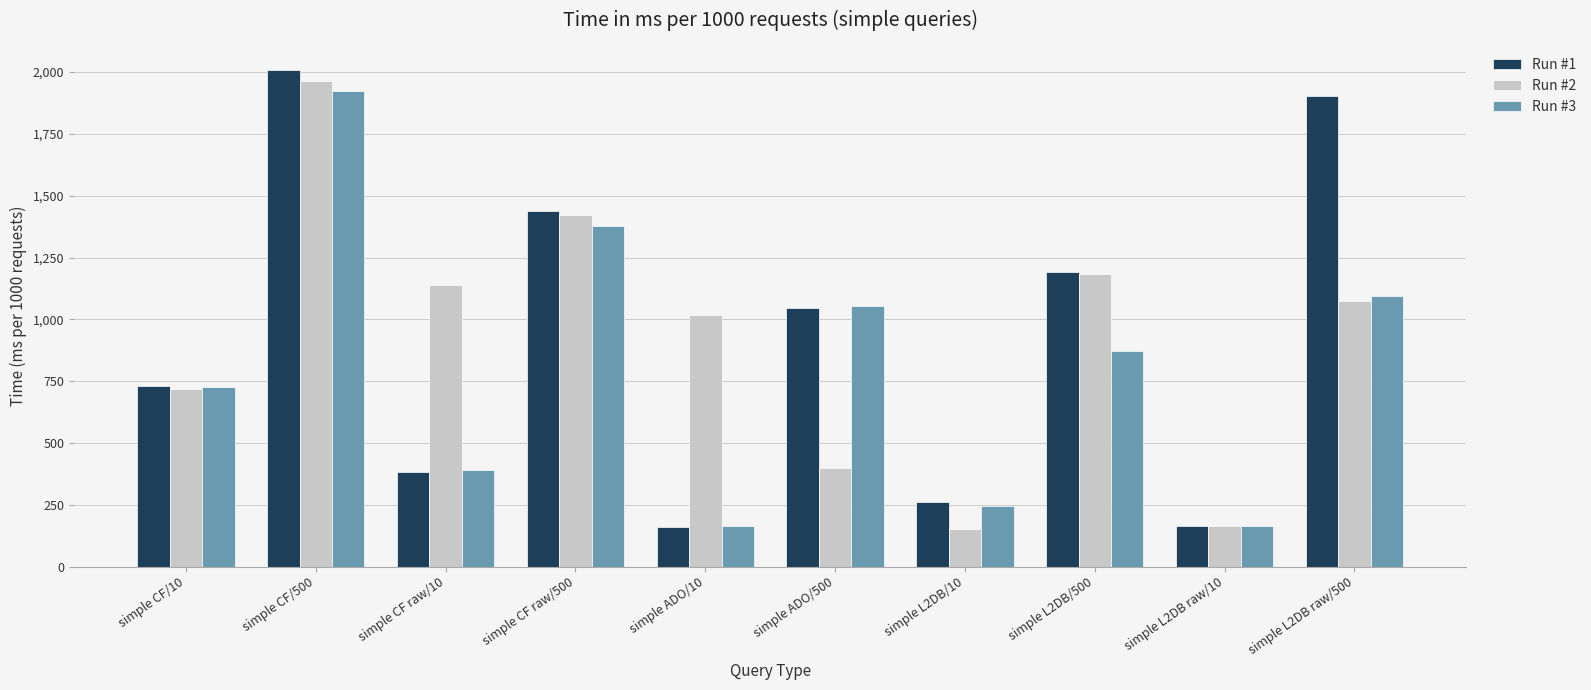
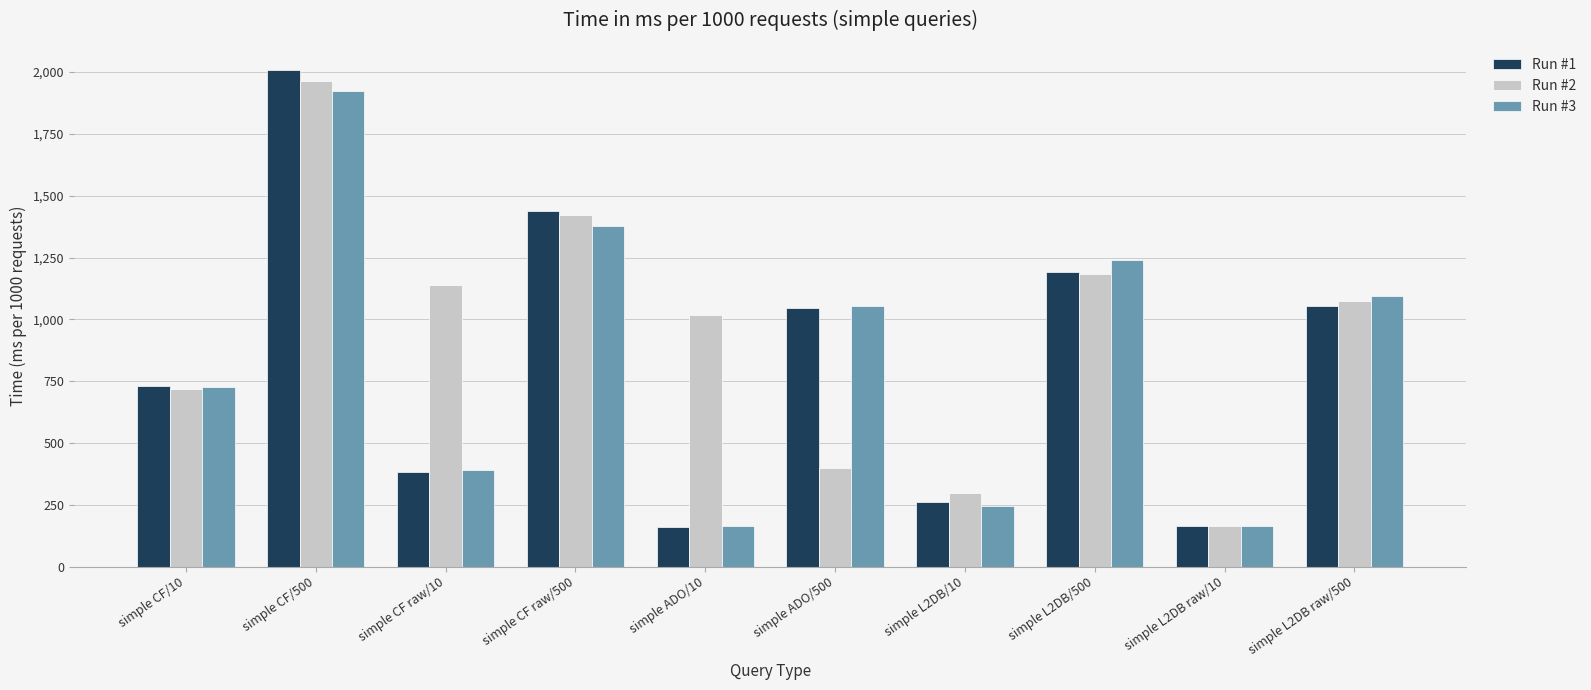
Run #2, simple L2DB/10: 150 -> 300
Run #3, simple L2DB/500: 870 -> 1,240
Run #1, simple L2DB raw/500: 1,900 -> 1,060
